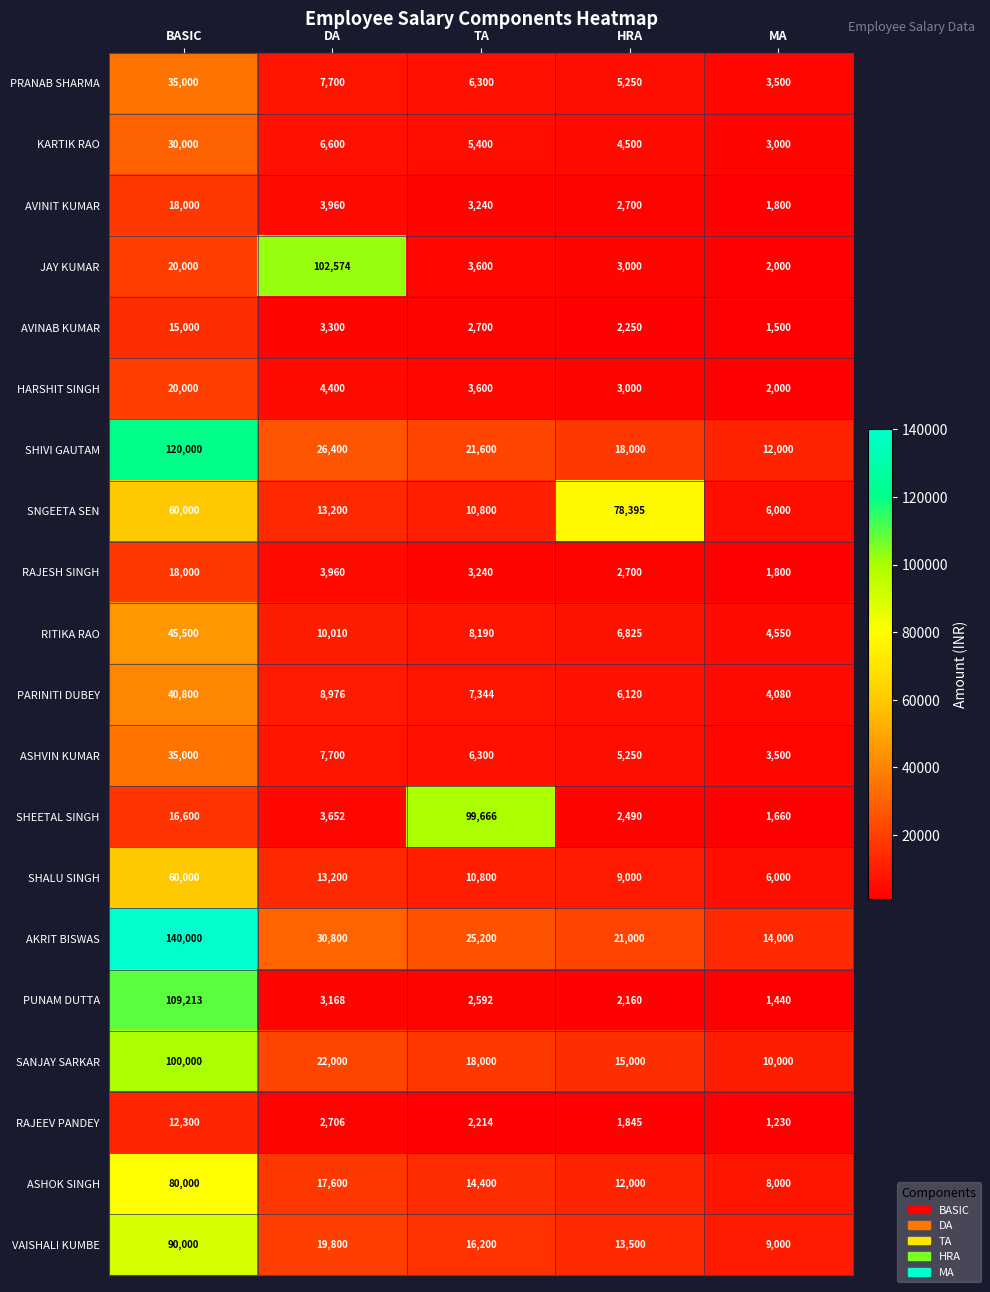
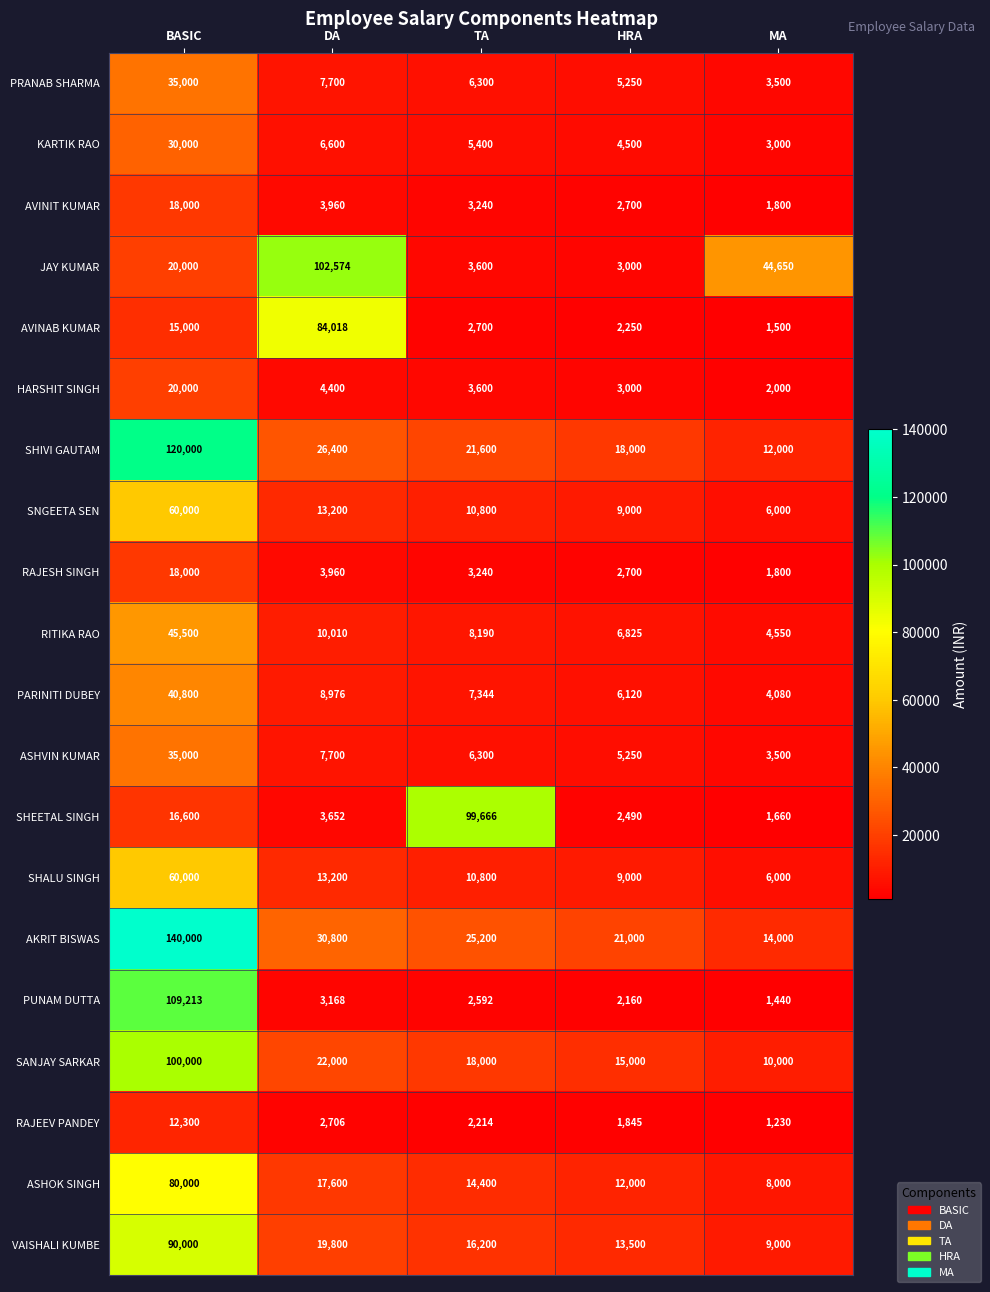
JAY KUMAR, MA: 2,000 -> 44,650
AVINAB KUMAR, DA: 3,300 -> 84,018
SNGEETA SEN, HRA: 78,395 -> 9,000
